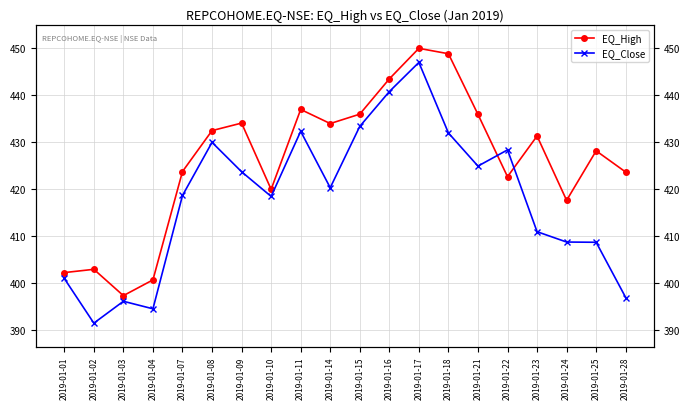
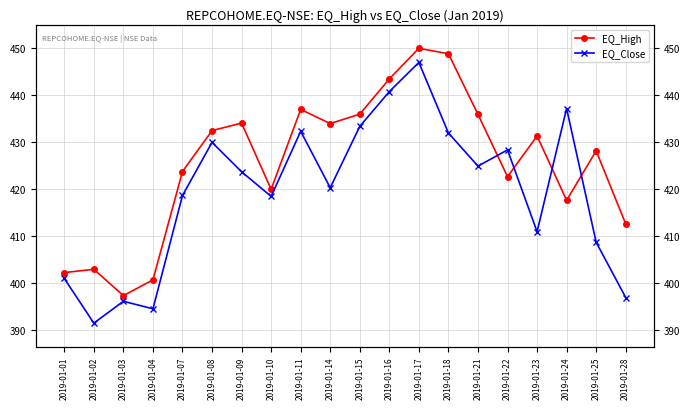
EQ_Close, 2019-01-24: 409 -> 437
EQ_High, 2019-01-28: 424 -> 413
